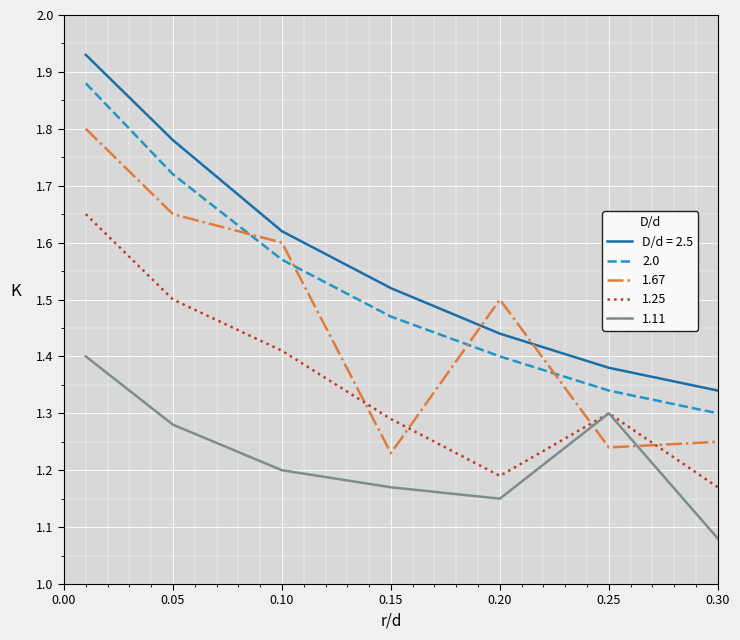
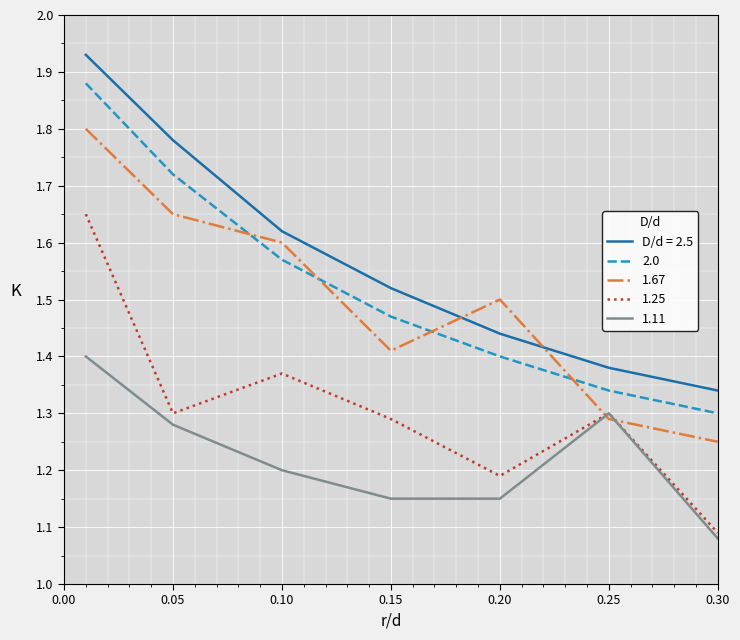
1.25, 0.05: 1.5 -> 1.3
1.25, 0.10: 1.41 -> 1.37
1.67, 0.15: 1.23 -> 1.41
1.11, 0.15: 1.17 -> 1.15
1.67, 0.25: 1.24 -> 1.29
1.25, 0.30: 1.17 -> 1.09
